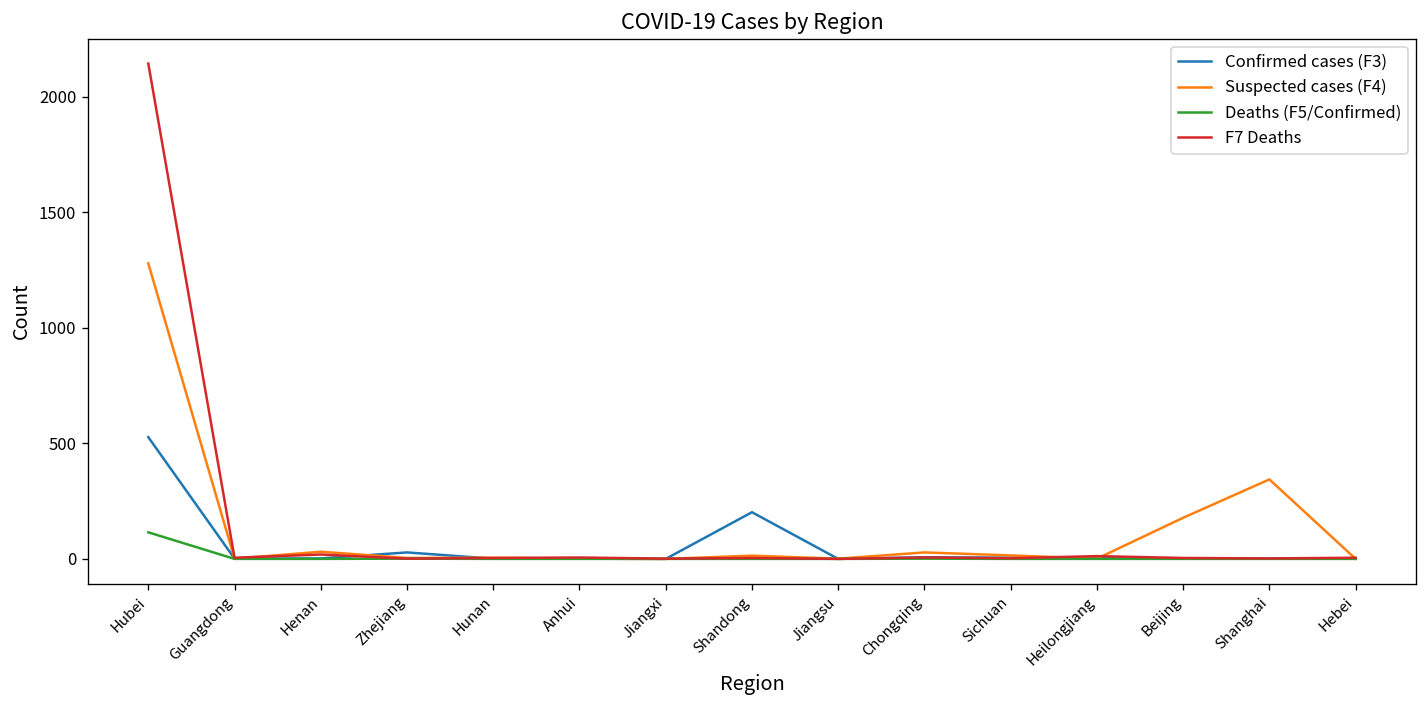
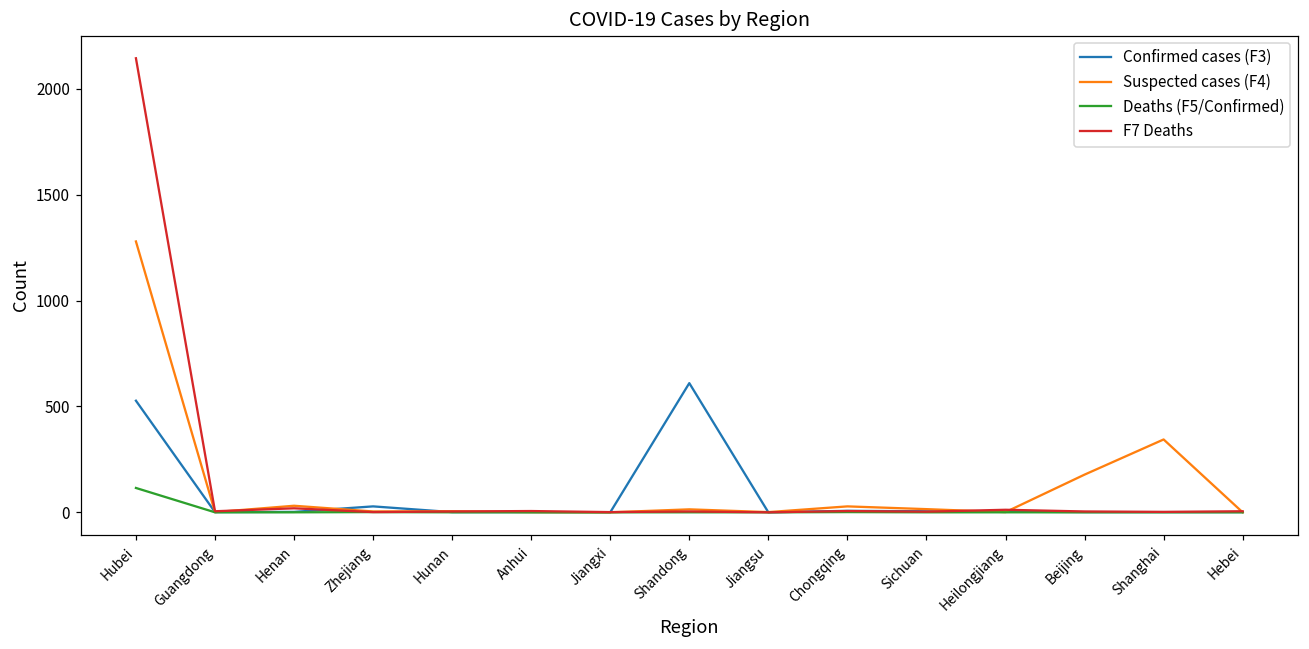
Confirmed cases (F3), Shandong: 200 -> 610
